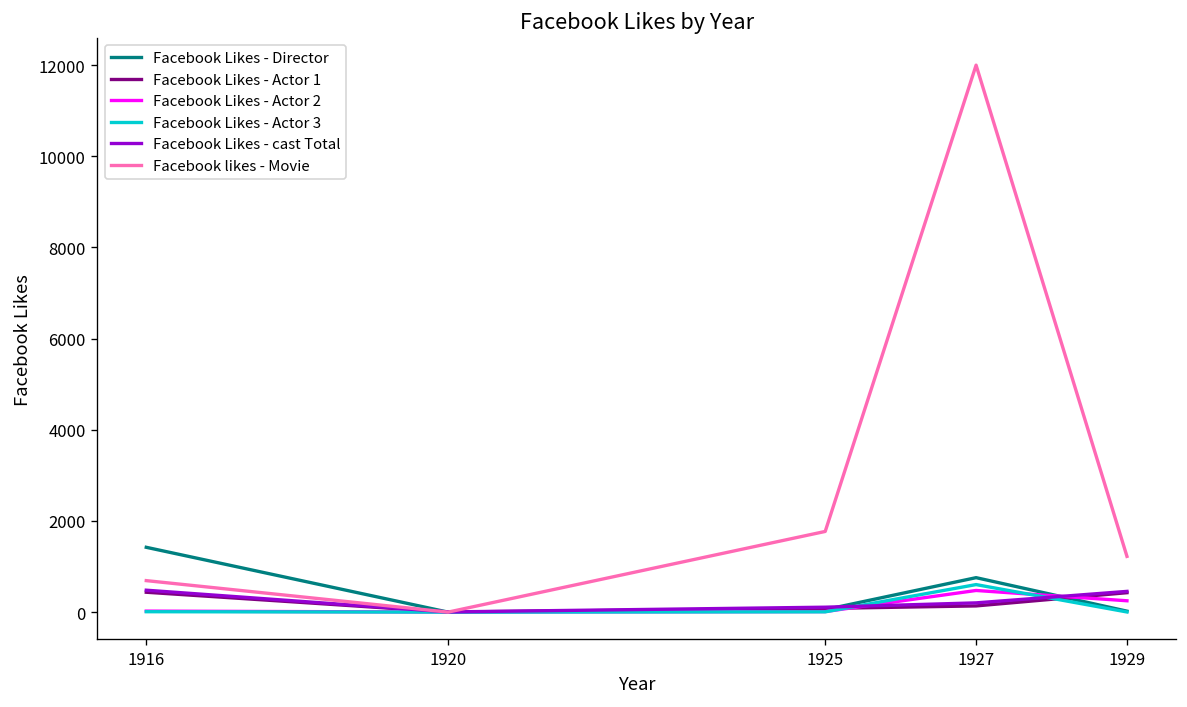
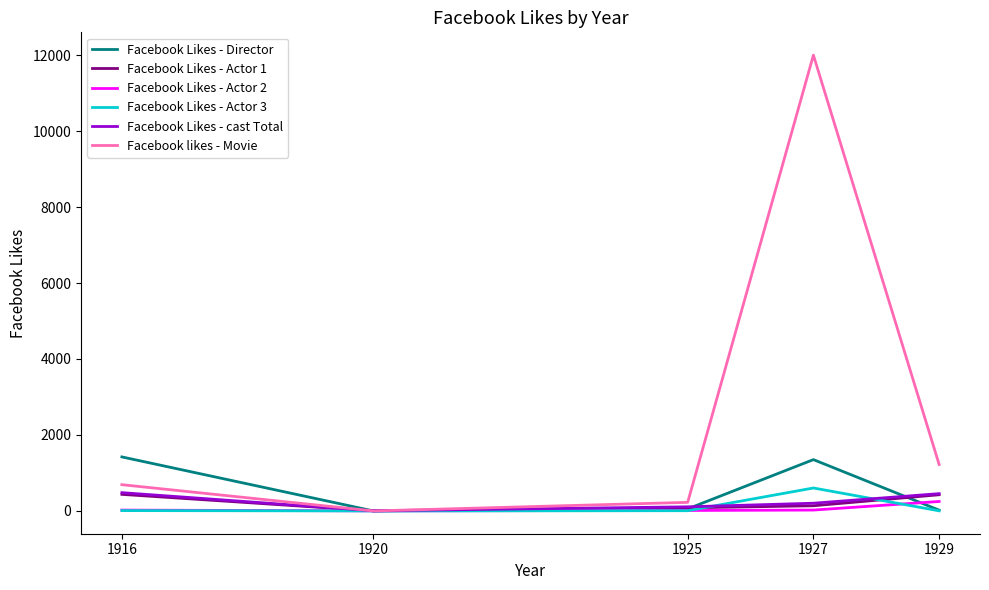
Facebook likes - Movie, 1925: 1800 -> 200
Facebook Likes - Director, 1927: 800 -> 1400
Facebook Likes - Actor 2, 1927: 500 -> 0
